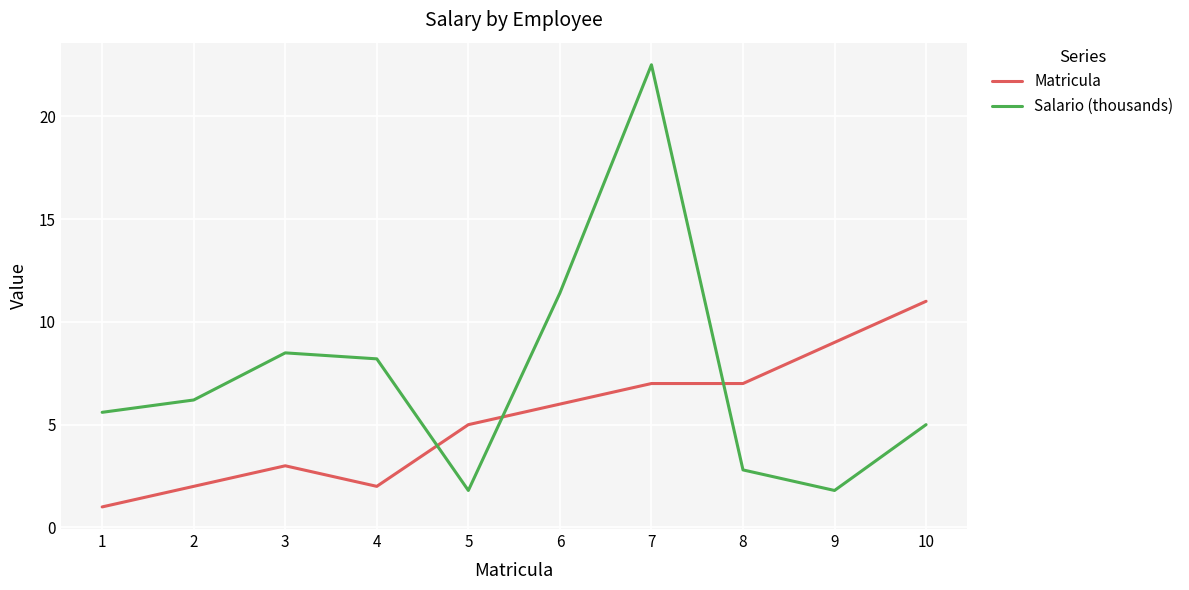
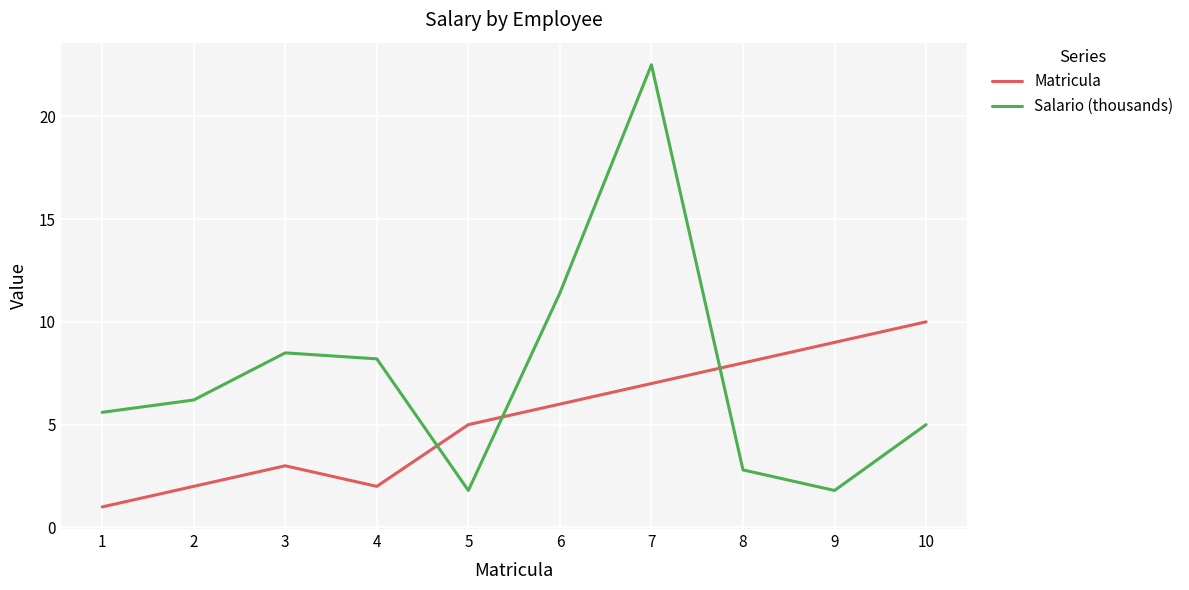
Matricula, 8: 7 -> 8
Matricula, 10: 11 -> 10
